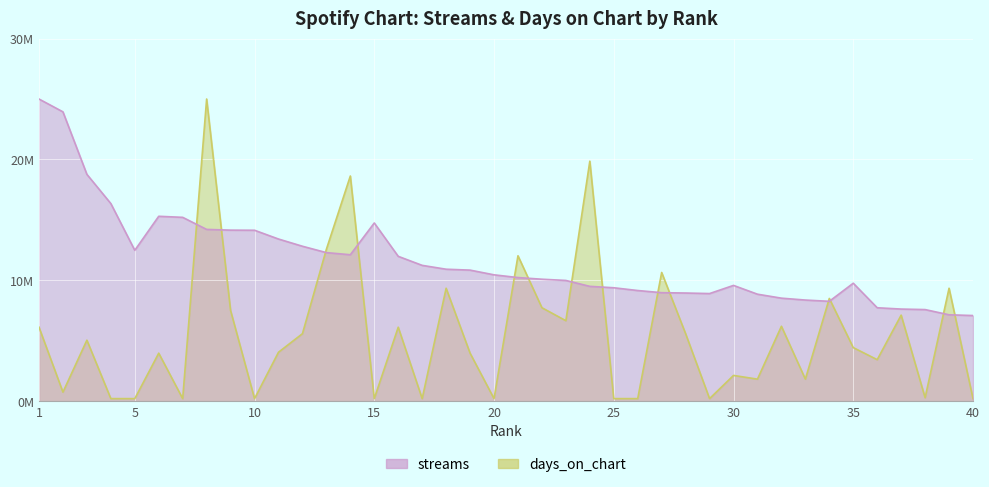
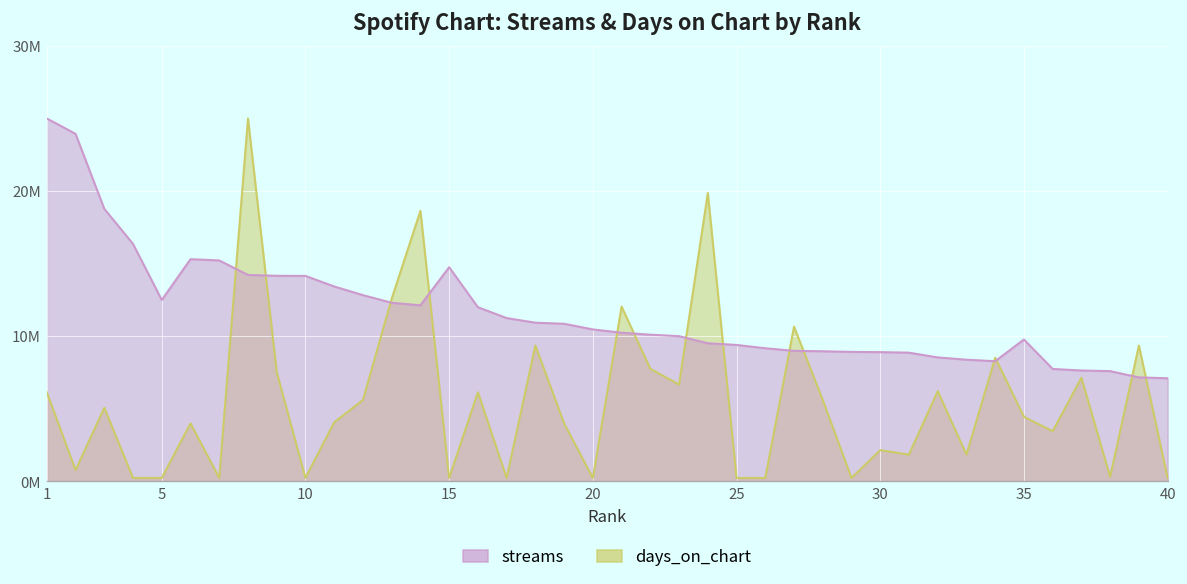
streams, 30: 9600000 -> 8900000
